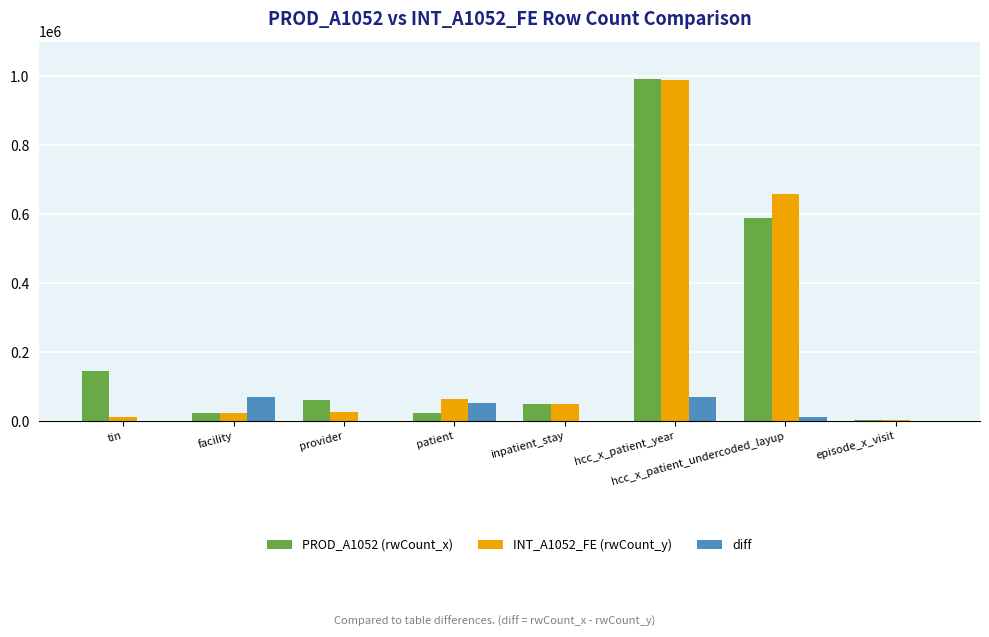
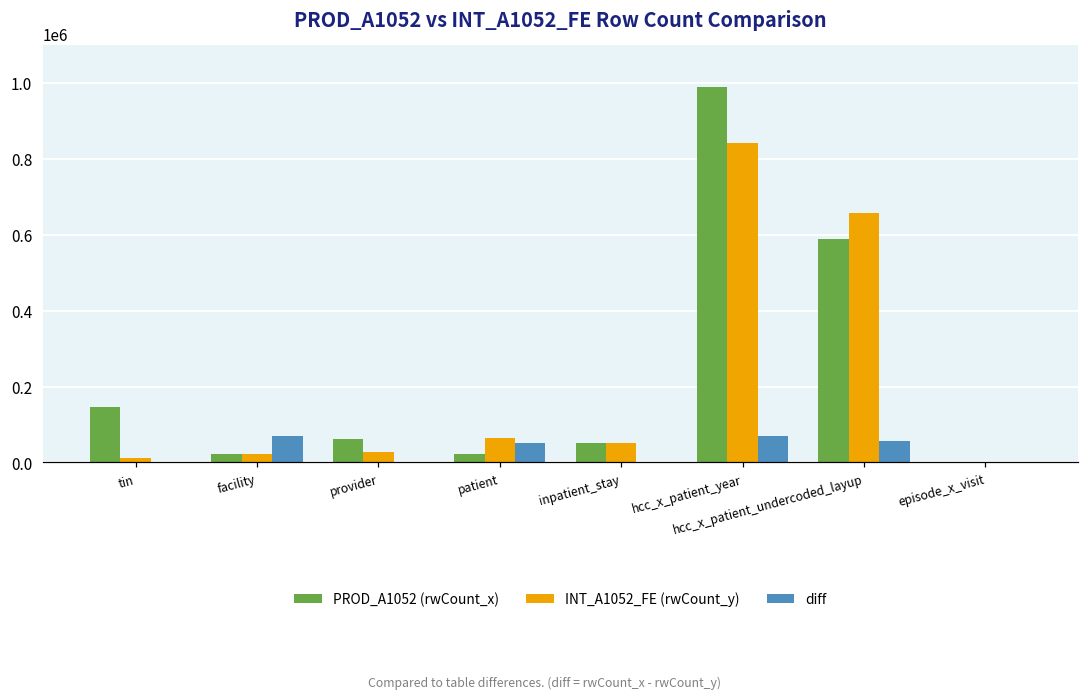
INT_A1052_FE (rwCount_y), hcc_x_patient_year: 990000 -> 840000
diff, hcc_x_patient_undercoded_layup: 10000 -> 60000
